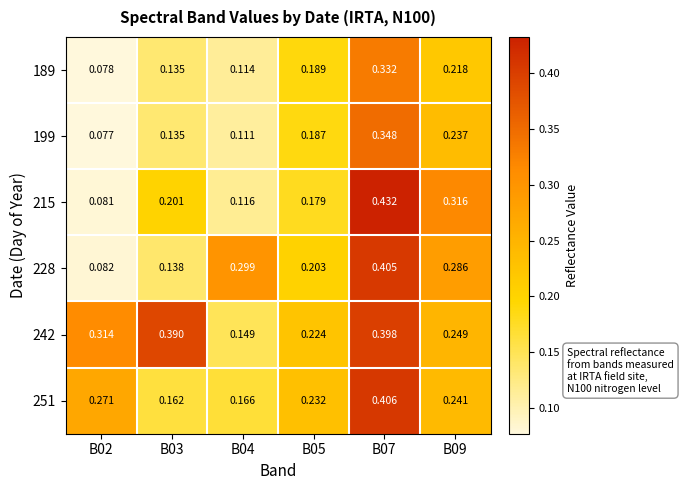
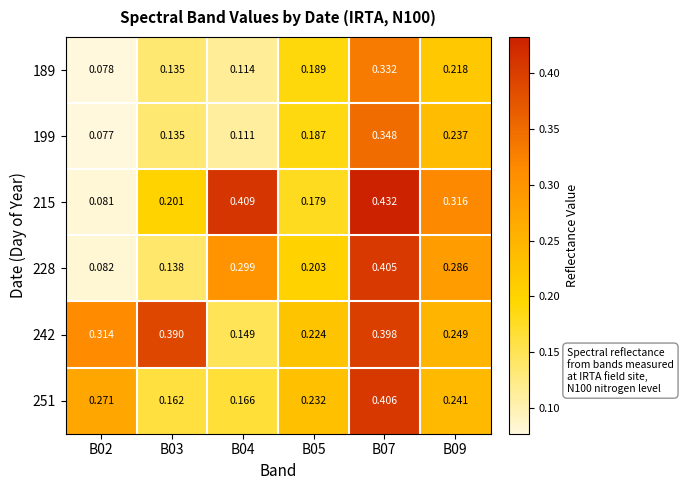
215, B04: 0.116 -> 0.409
